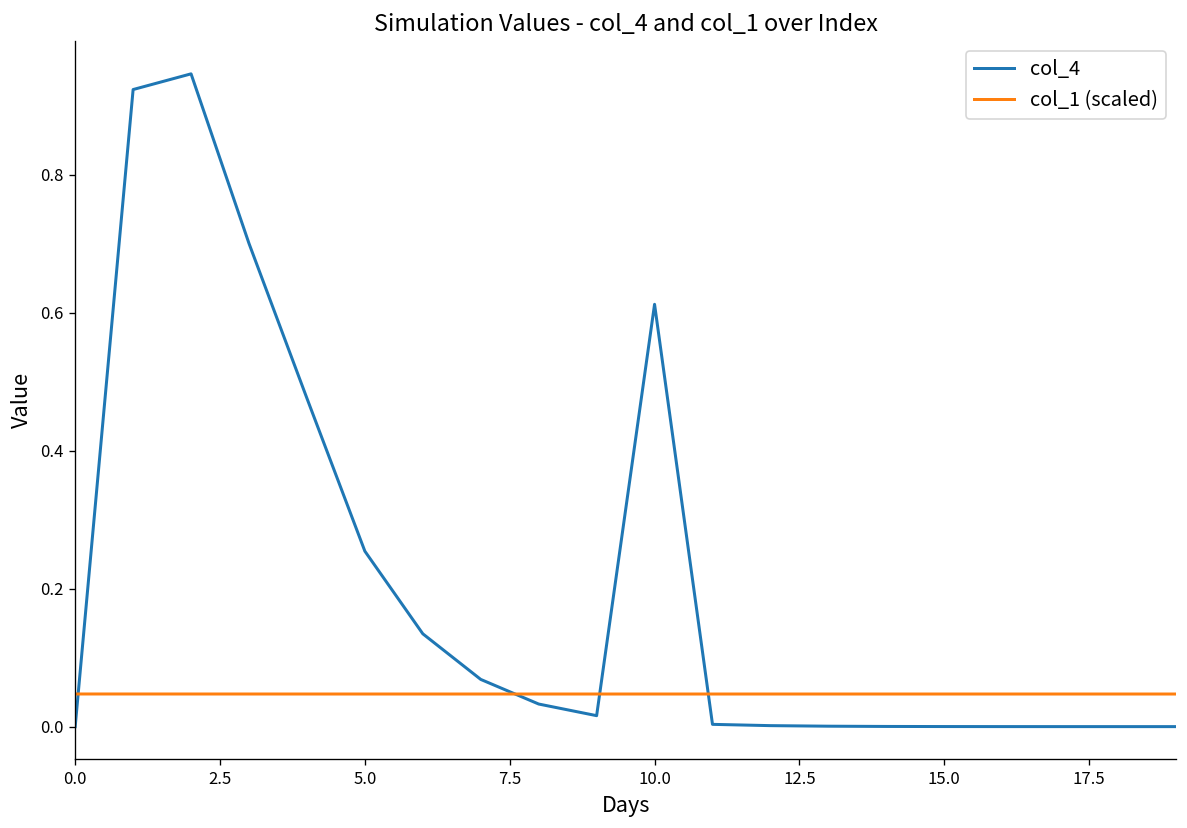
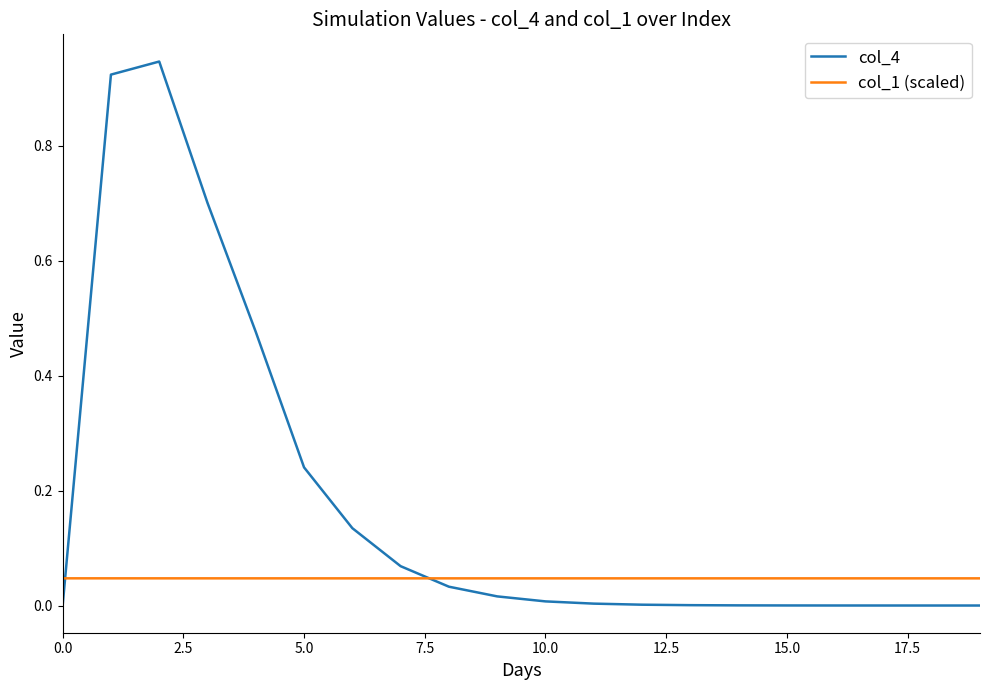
col_4, 5.0: 0.25 -> 0.24
col_4, 10.0: 0.61 -> 0.01
